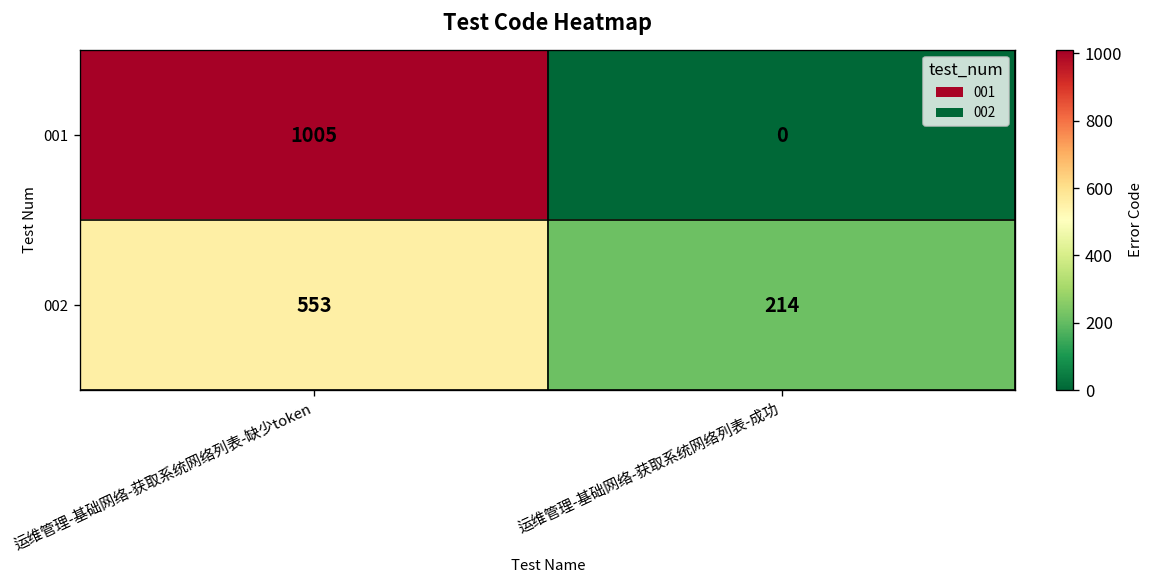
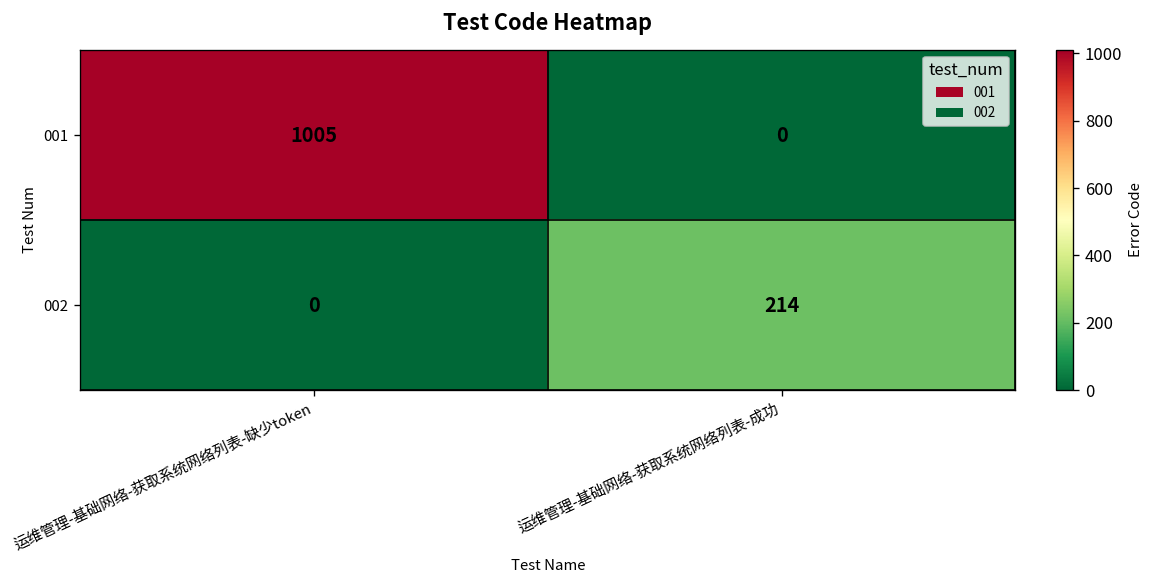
002, 运维管理-基础网络-获取系统网络列表-缺少token: 553 -> 0
